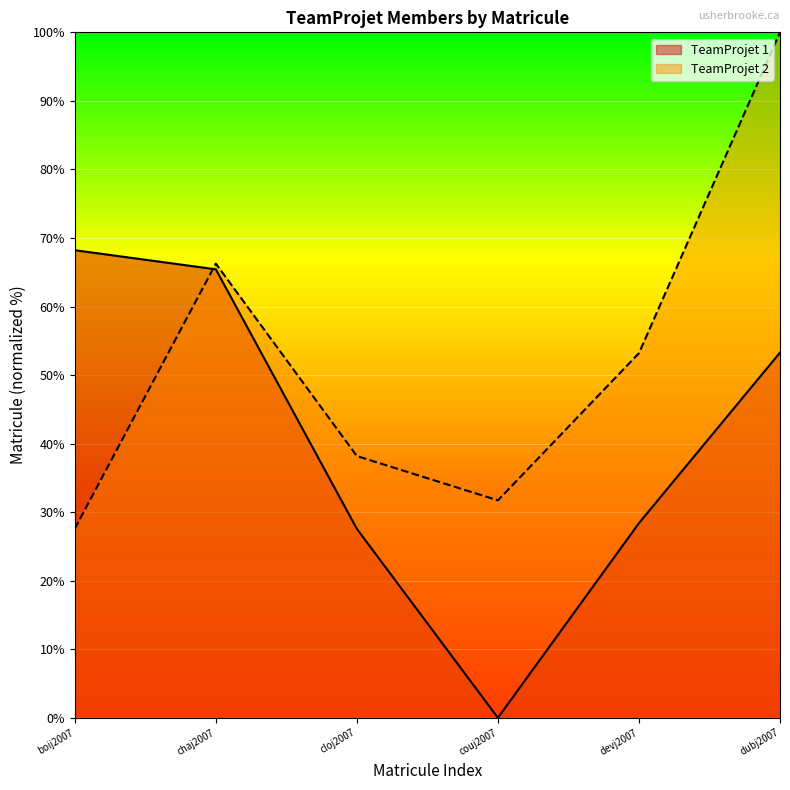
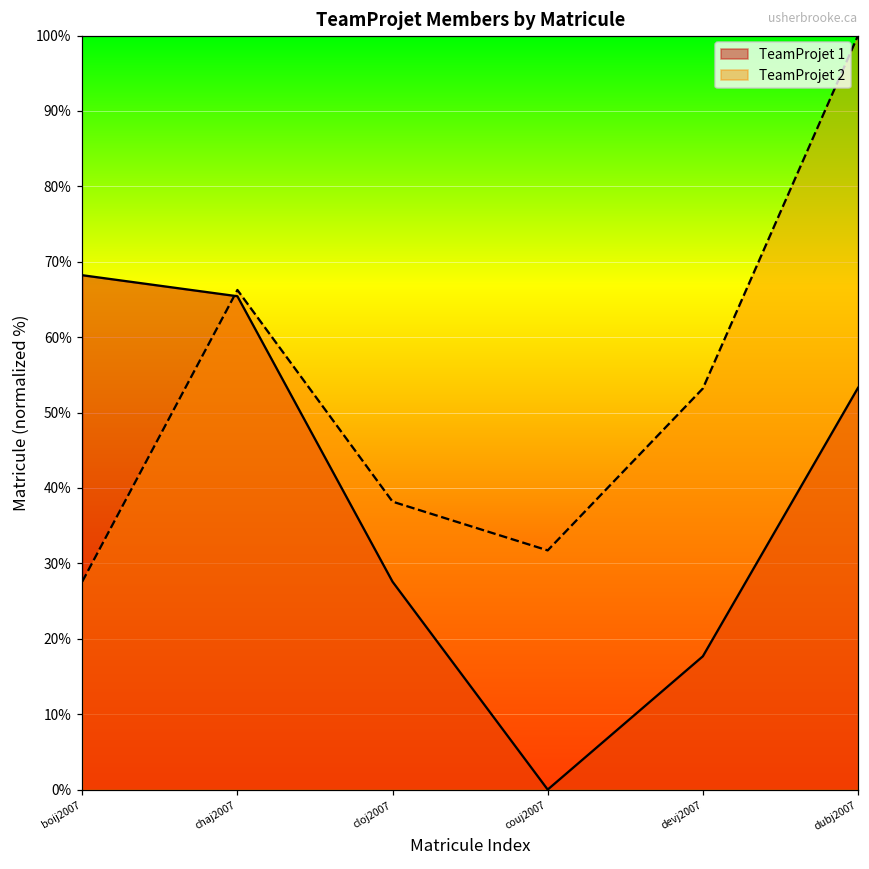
TeamProjet 1, devj2007: 28% -> 18%
